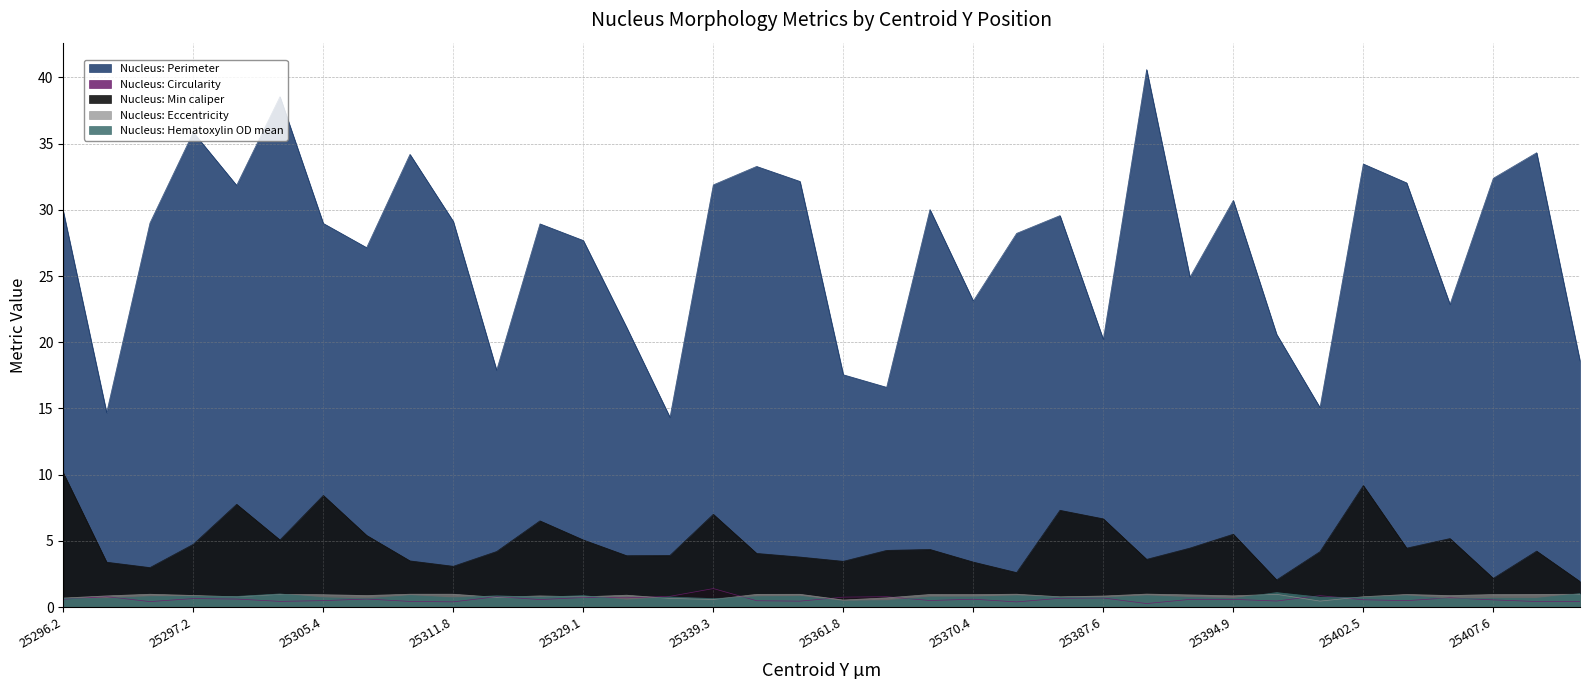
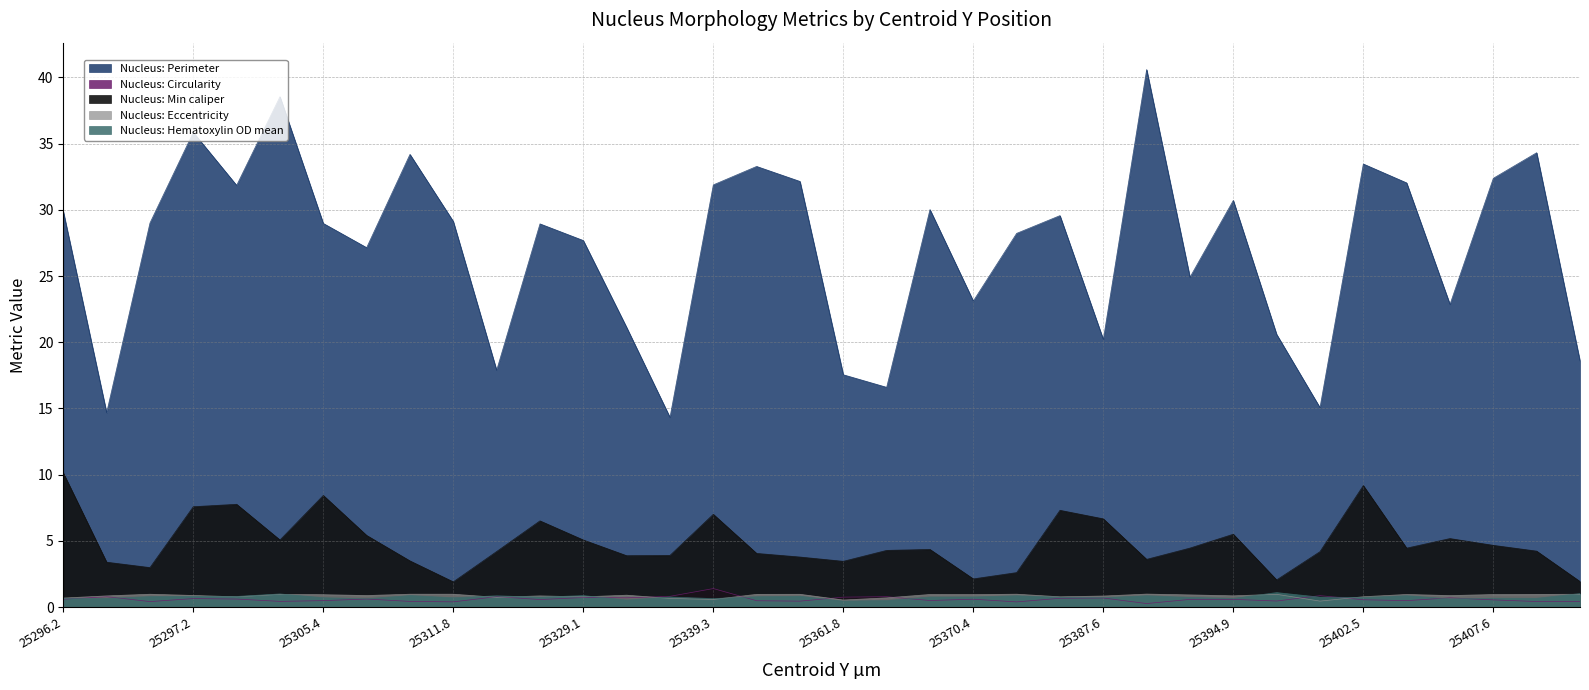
Nucleus: Min caliper, 25297.2: 4.7 -> 7.6
Nucleus: Min caliper, 25311.8: 3.1 -> 1.9
Nucleus: Min caliper, 25370.4: 3.4 -> 2.1
Nucleus: Min caliper, 25407.6: 2.2 -> 4.7
